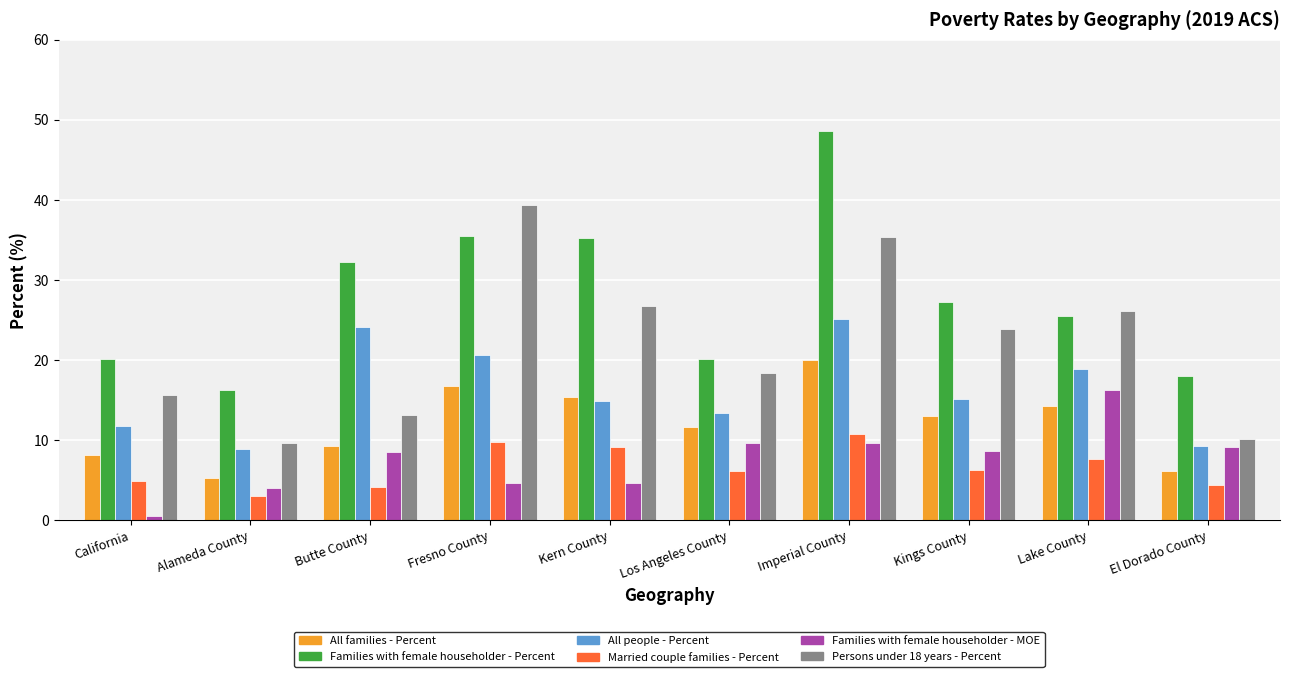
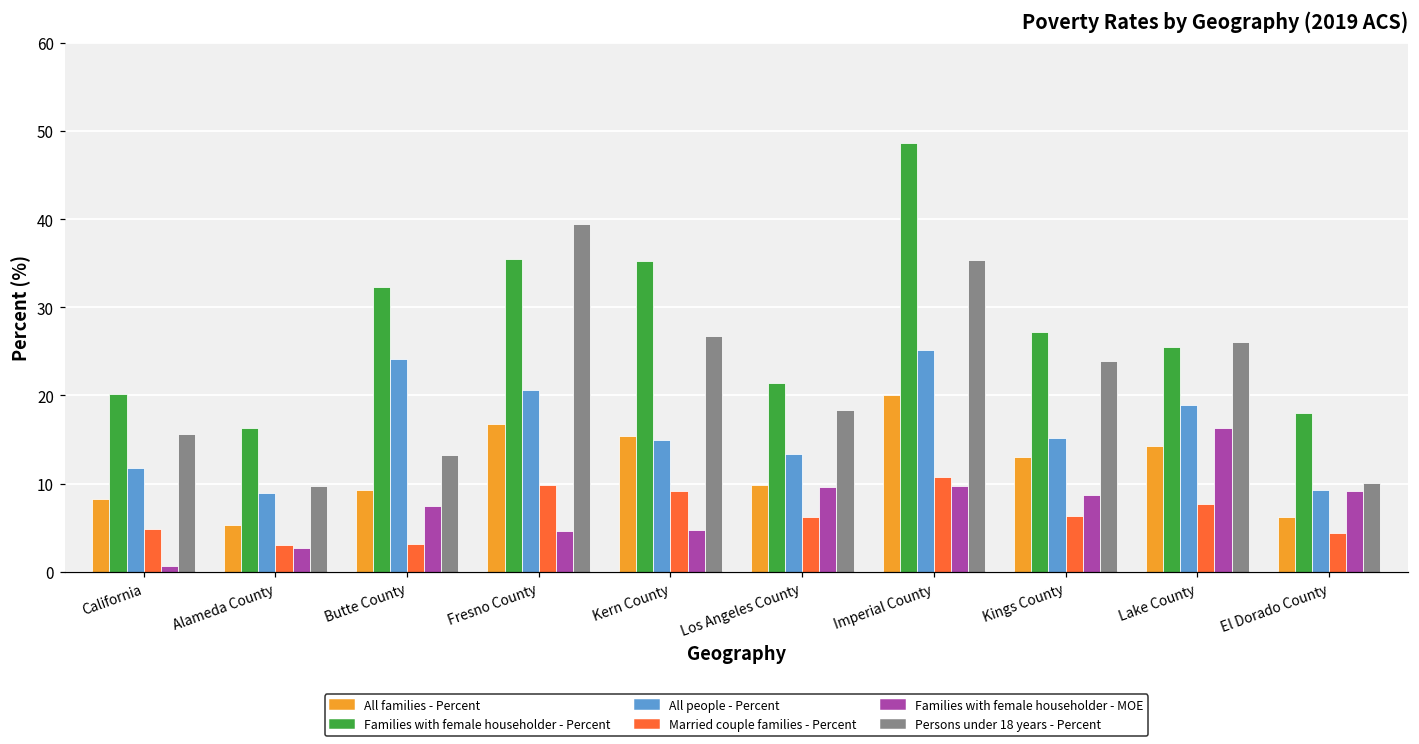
Families with female householder - MOE, Alameda County: 4 -> 3
Married couple families - Percent, Butte County: 4 -> 3
Families with female householder - MOE, Butte County: 9 -> 8
All families - Percent, Los Angeles County: 12 -> 10
Families with female householder - Percent, Los Angeles County: 20 -> 21
